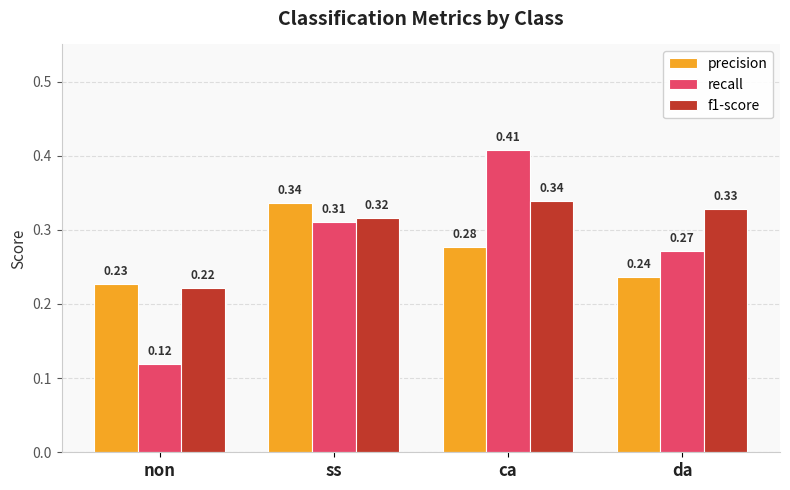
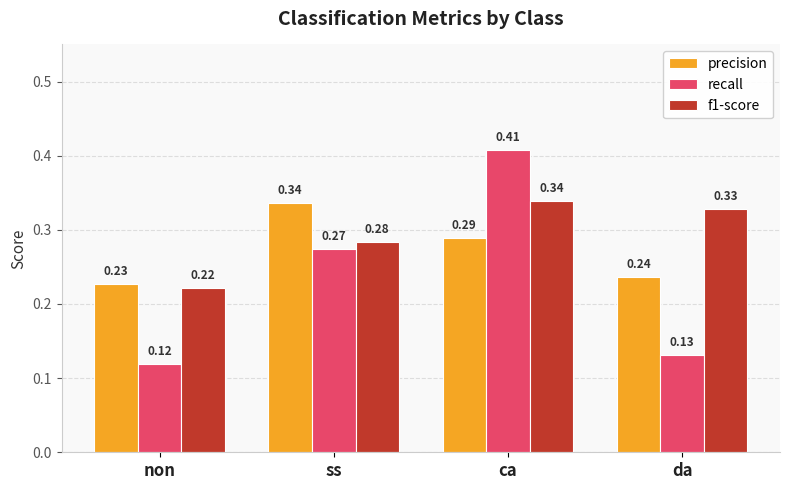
recall, ss: 0.31 -> 0.27
f1-score, ss: 0.32 -> 0.28
precision, ca: 0.28 -> 0.29
recall, da: 0.27 -> 0.13
